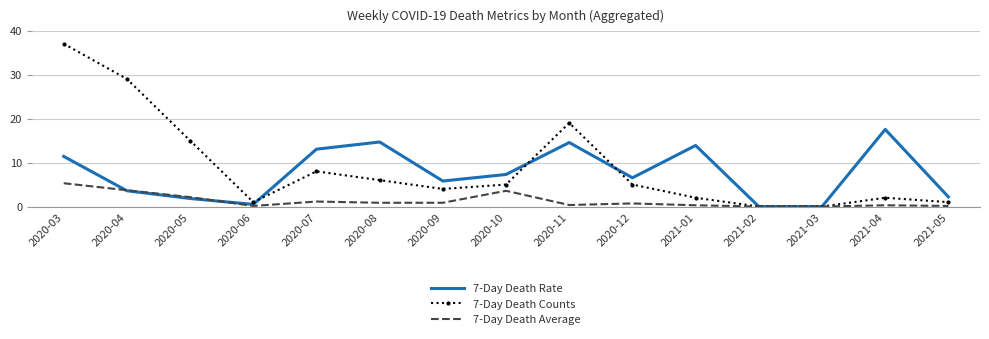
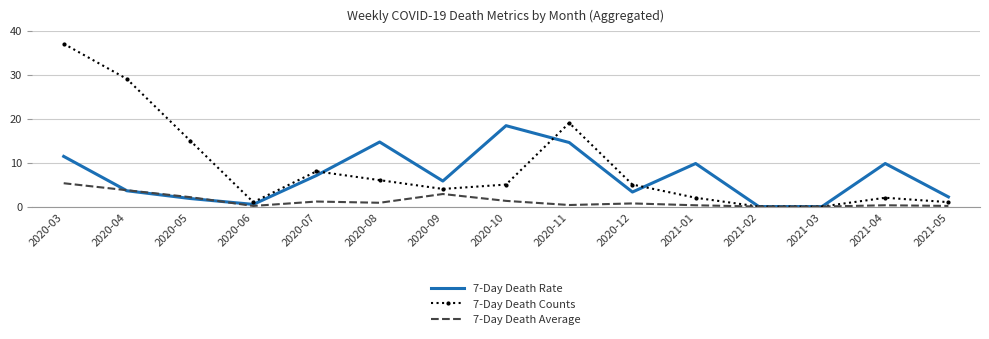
7-Day Death Rate, 2020-07: 13 -> 7
7-Day Death Average, 2020-09: 1 -> 3
7-Day Death Rate, 2020-10: 7 -> 18
7-Day Death Average, 2020-10: 4 -> 1
7-Day Death Rate, 2020-12: 7 -> 3
7-Day Death Rate, 2021-01: 14 -> 10
7-Day Death Rate, 2021-04: 18 -> 10
